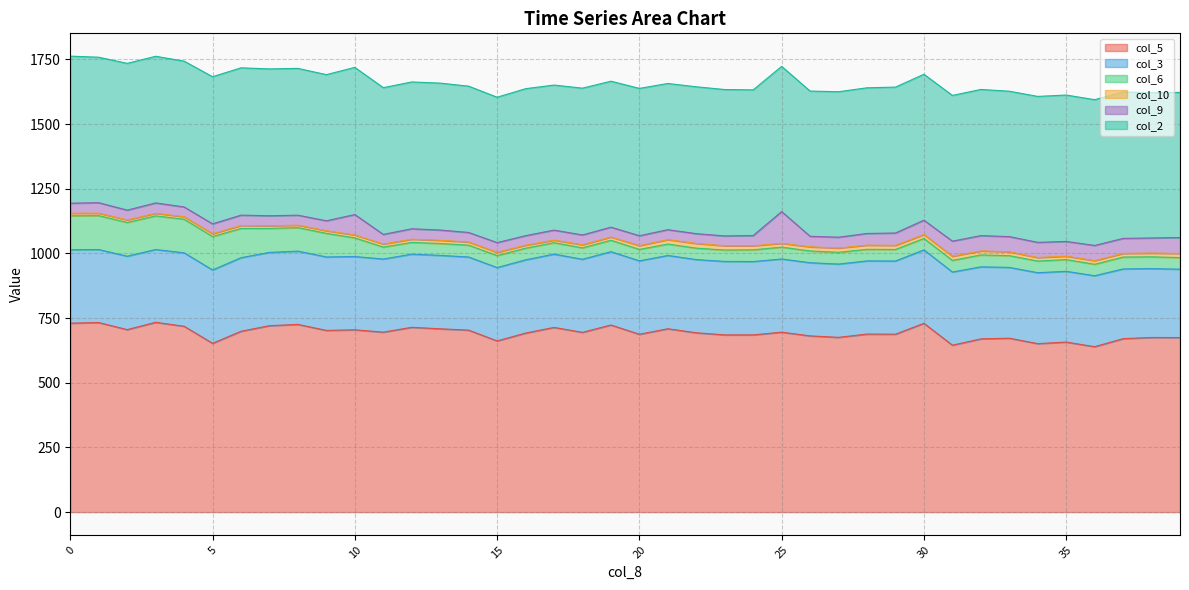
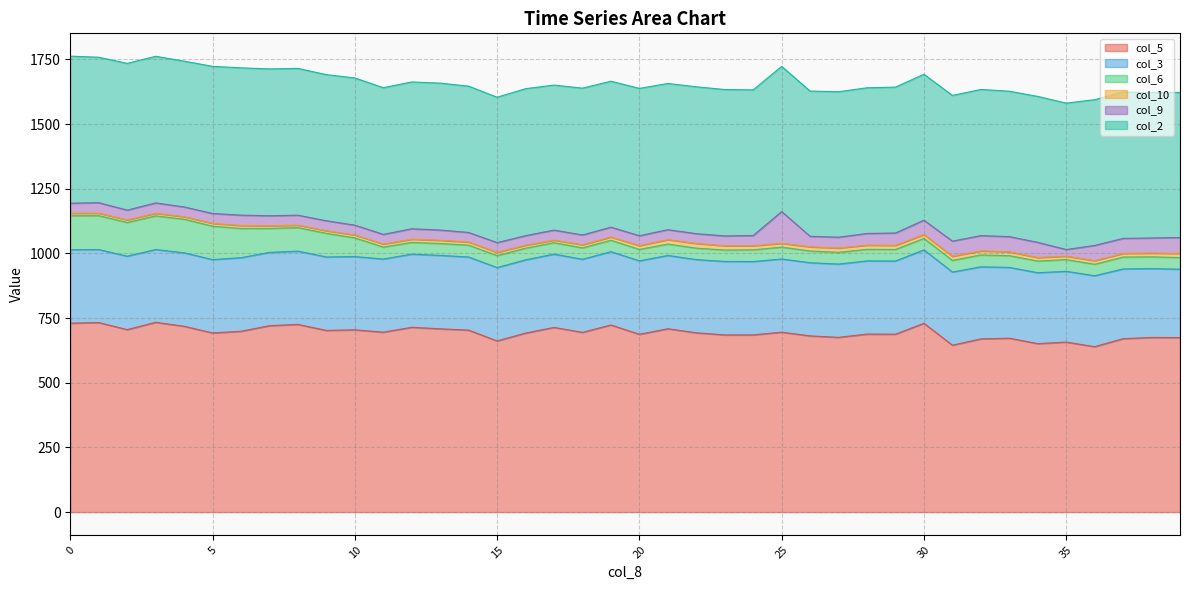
col_5, 5: 650 -> 690
col_9, 10: 80 -> 40
col_9, 35: 60 -> 30
